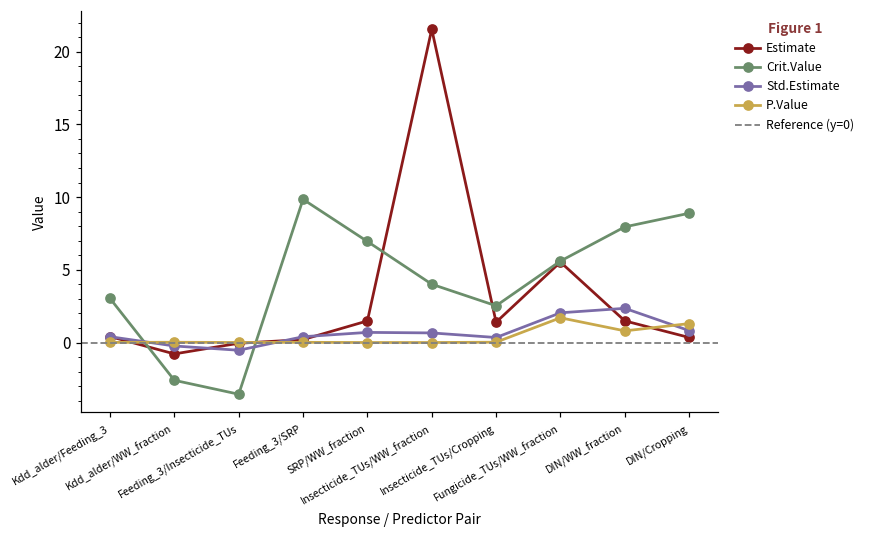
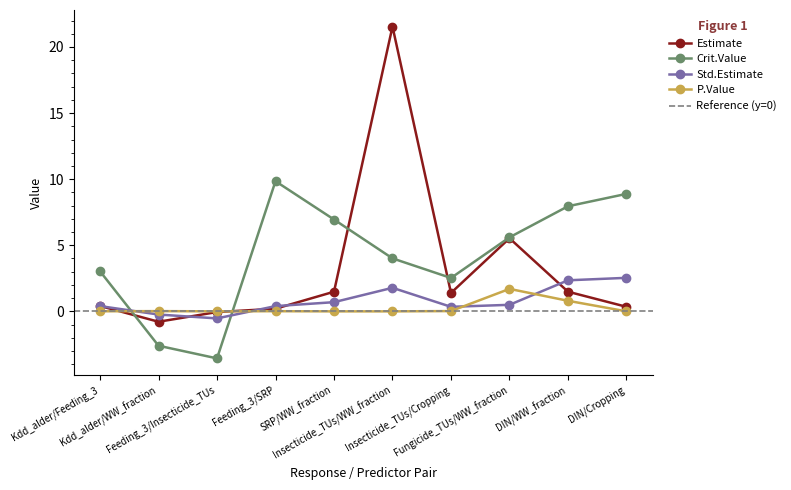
Std.Estimate, Insecticide_TUs/WW_fraction: 0.7 -> 1.8
Std.Estimate, Fungicide_TUs/WW_fraction: 2.0 -> 0.5
Std.Estimate, DIN/Cropping: 0.8 -> 2.5
P.Value, DIN/Cropping: 1.3 -> 0.0
